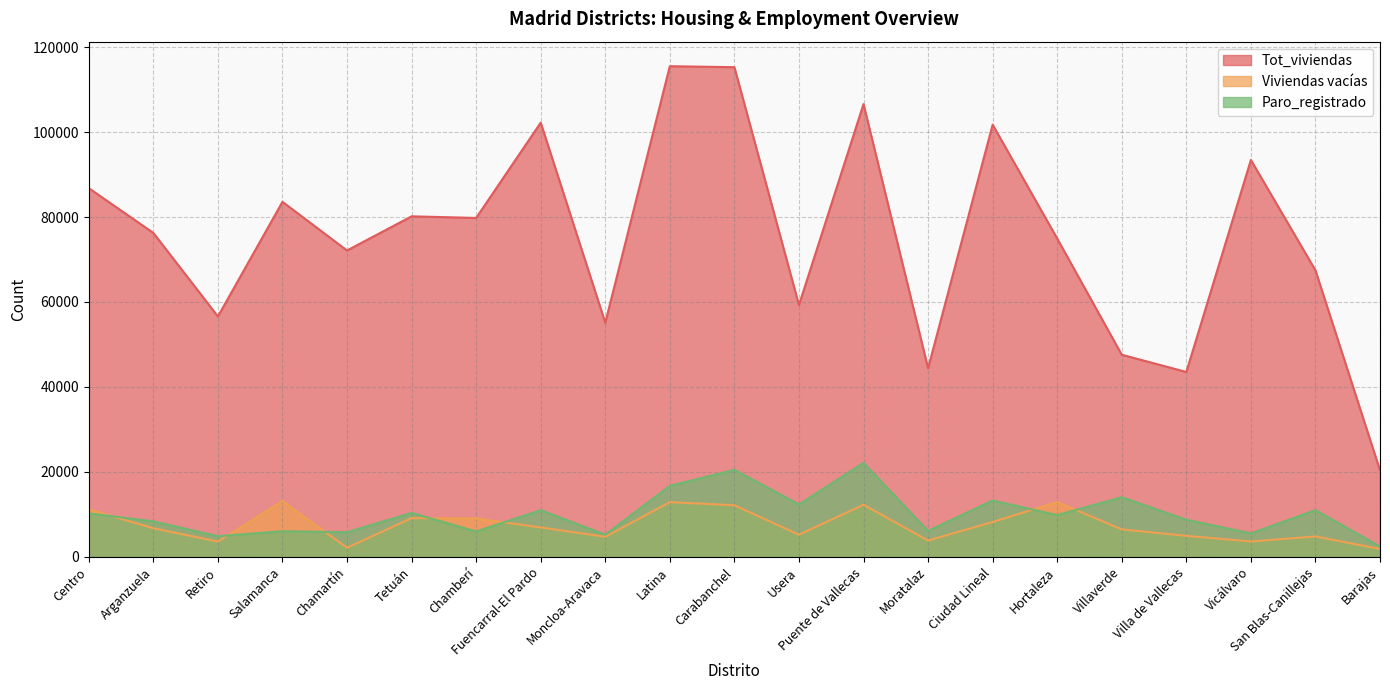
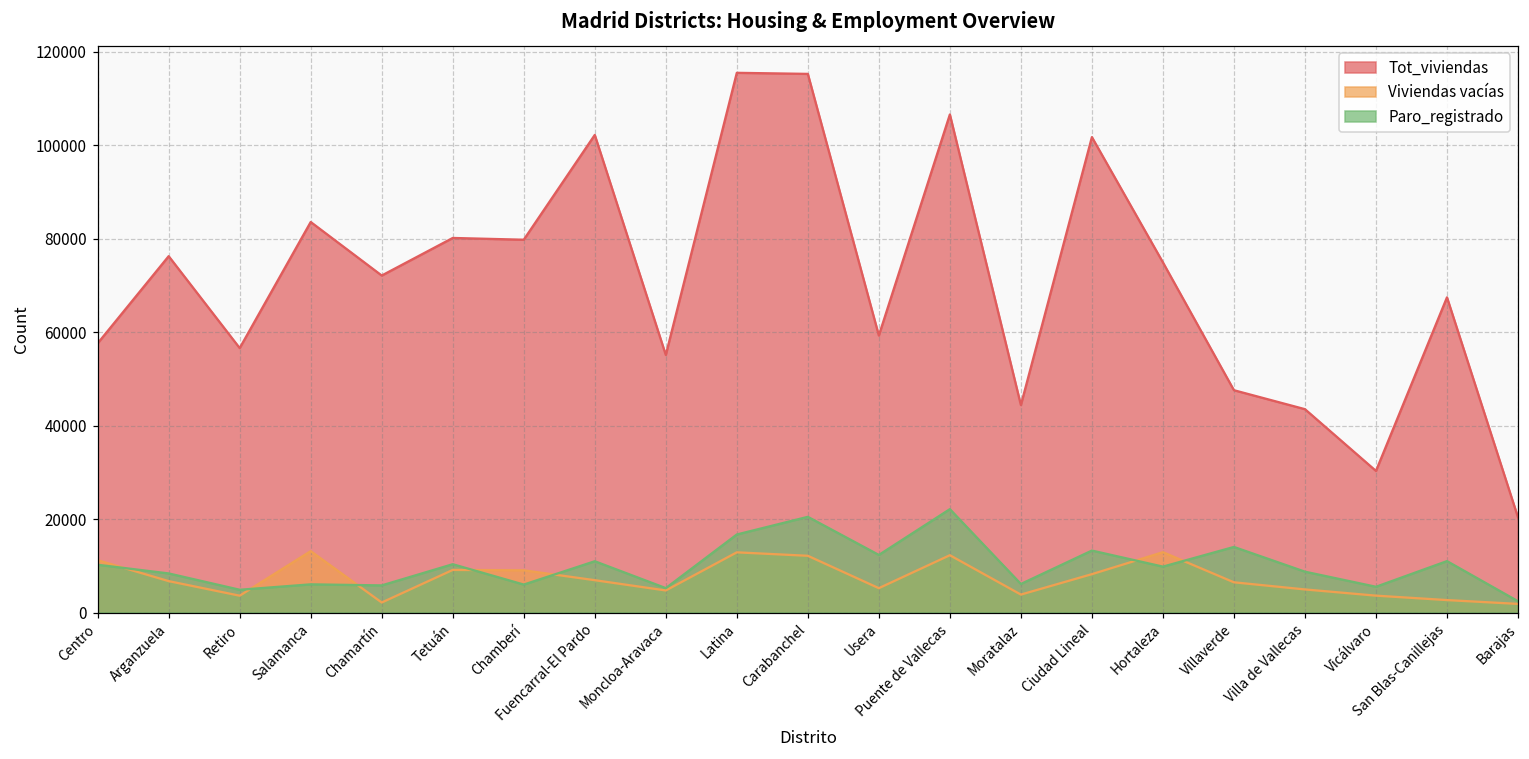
Tot_viviendas, Centro: 87000 -> 58000
Tot_viviendas, Vicálvaro: 93000 -> 30000
Viviendas vacías, San Blas-Canillejas: 5000 -> 3000
